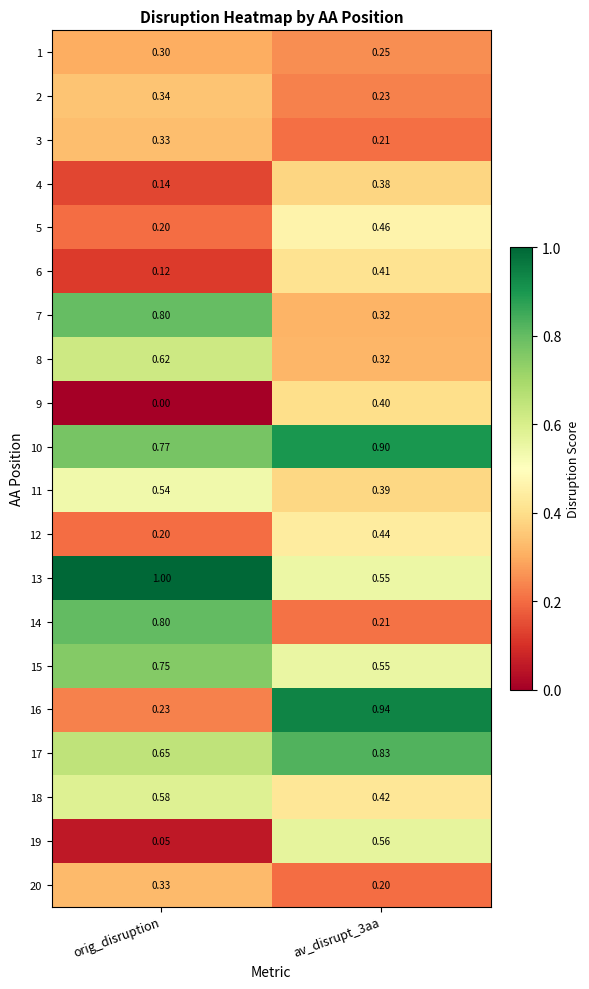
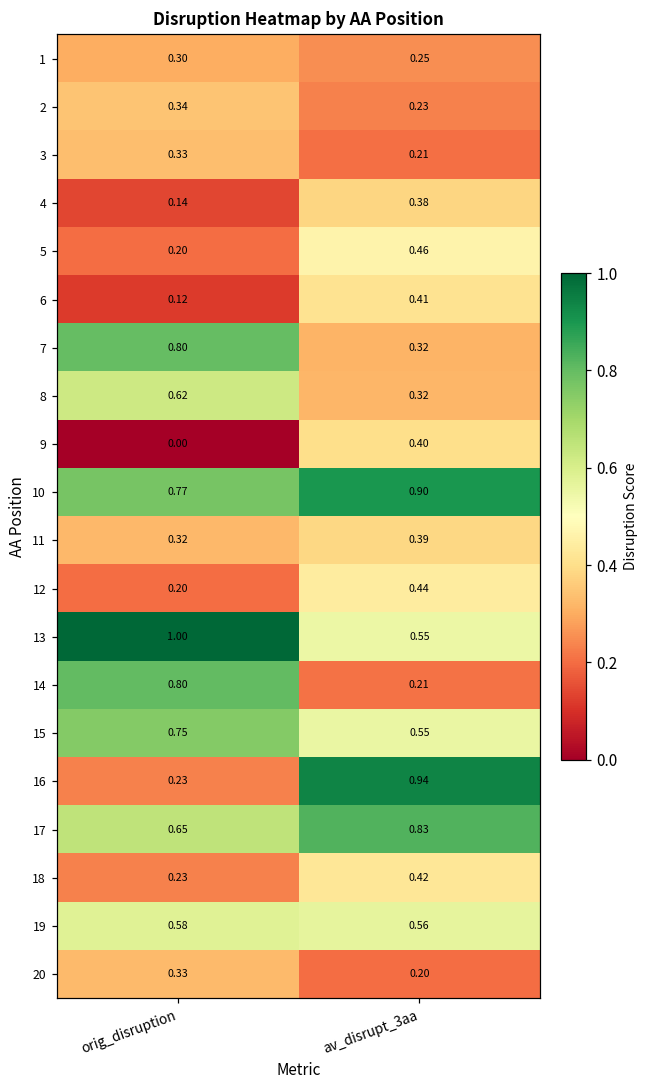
11, orig_disruption: 0.54 -> 0.32
18, orig_disruption: 0.58 -> 0.23
19, orig_disruption: 0.05 -> 0.58
